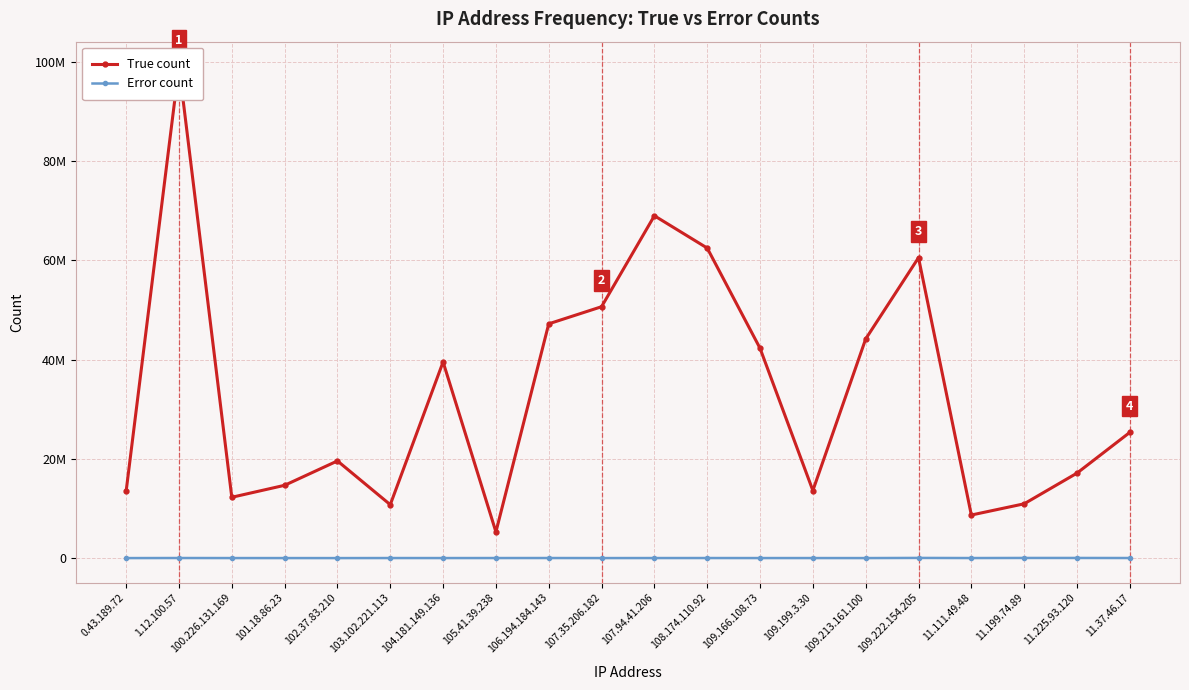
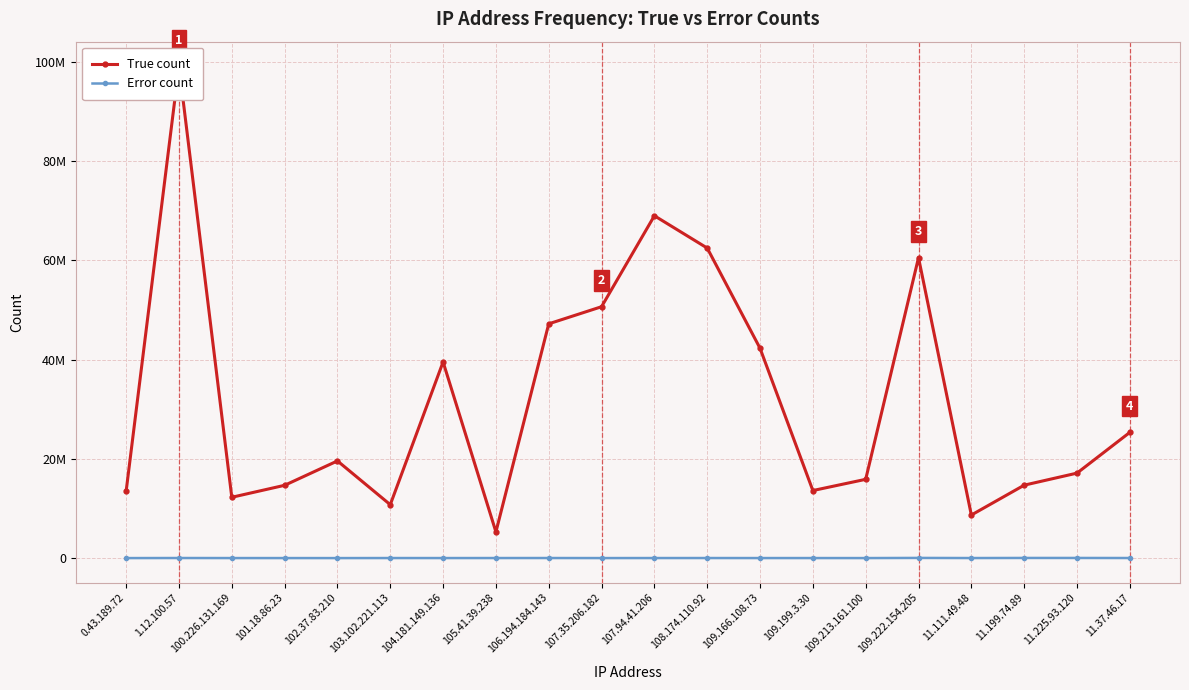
True count, 109.213.161.100: 44000000 -> 16000000
True count, 11.199.74.89: 11000000 -> 15000000
